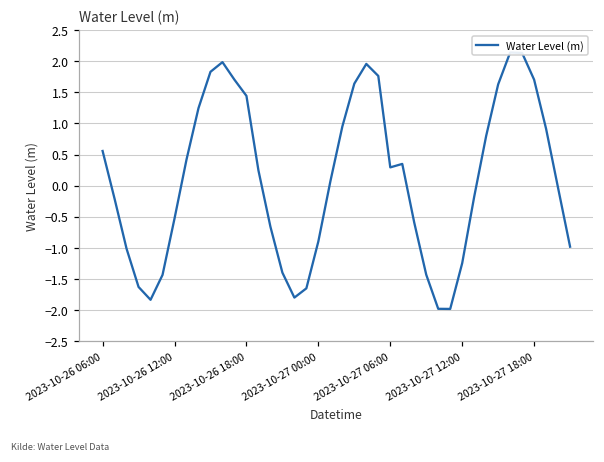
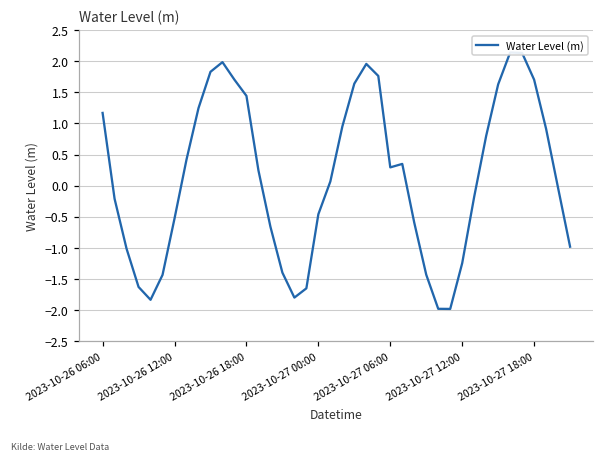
2023-10-26 06:00: 0.6 -> 1.2
2023-10-27 00:00: -0.9 -> -0.5
